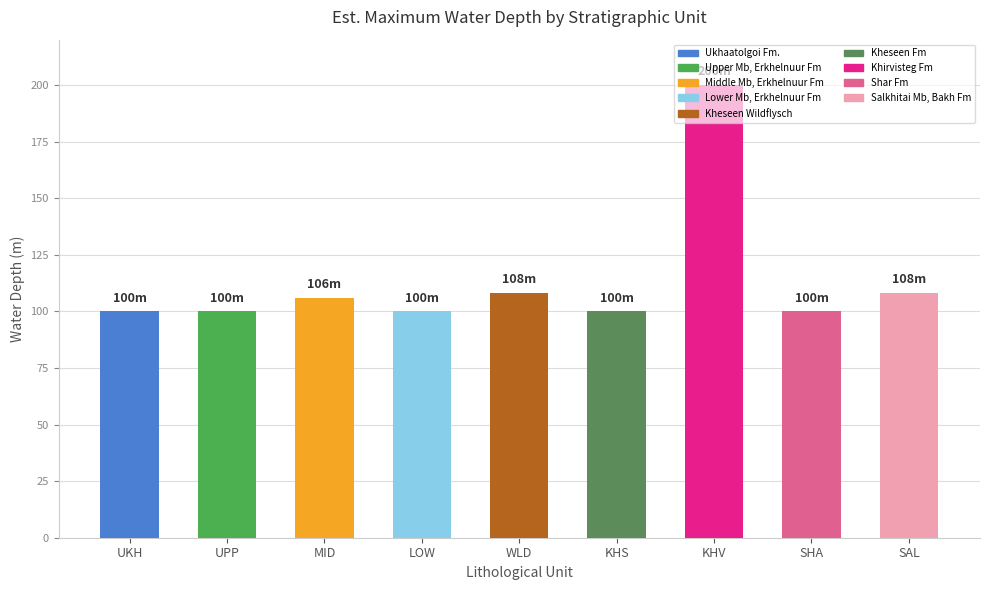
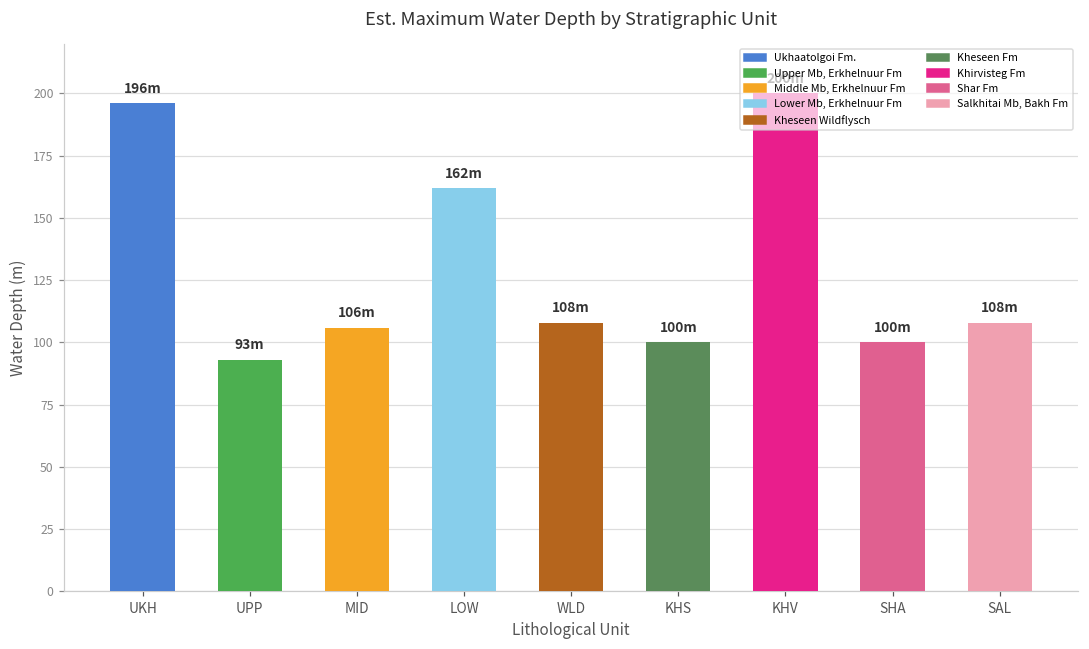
UKH: 100m -> 196m
UPP: 100m -> 93m
LOW: 100m -> 162m
